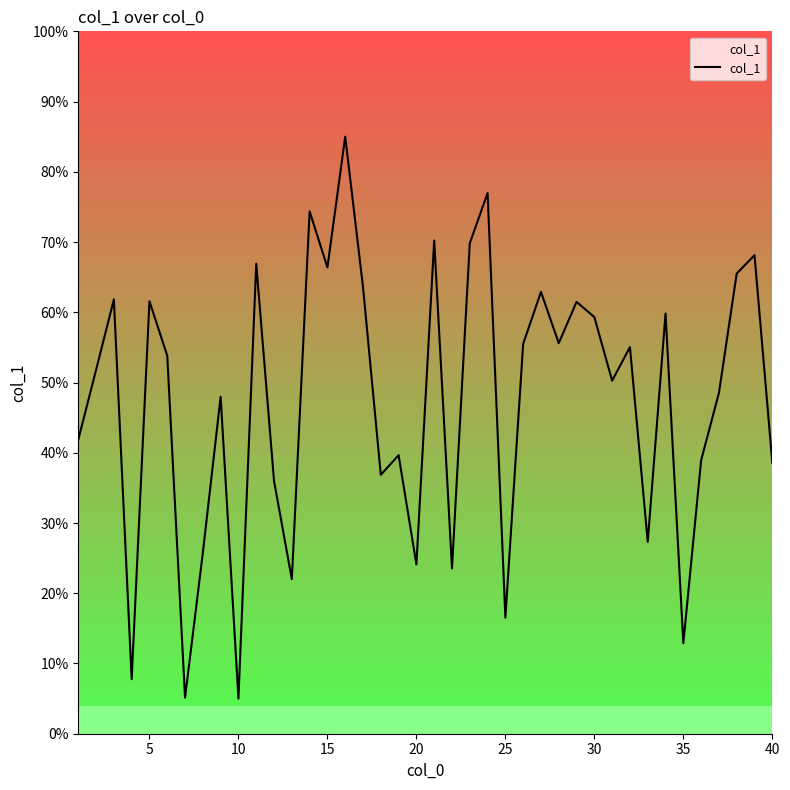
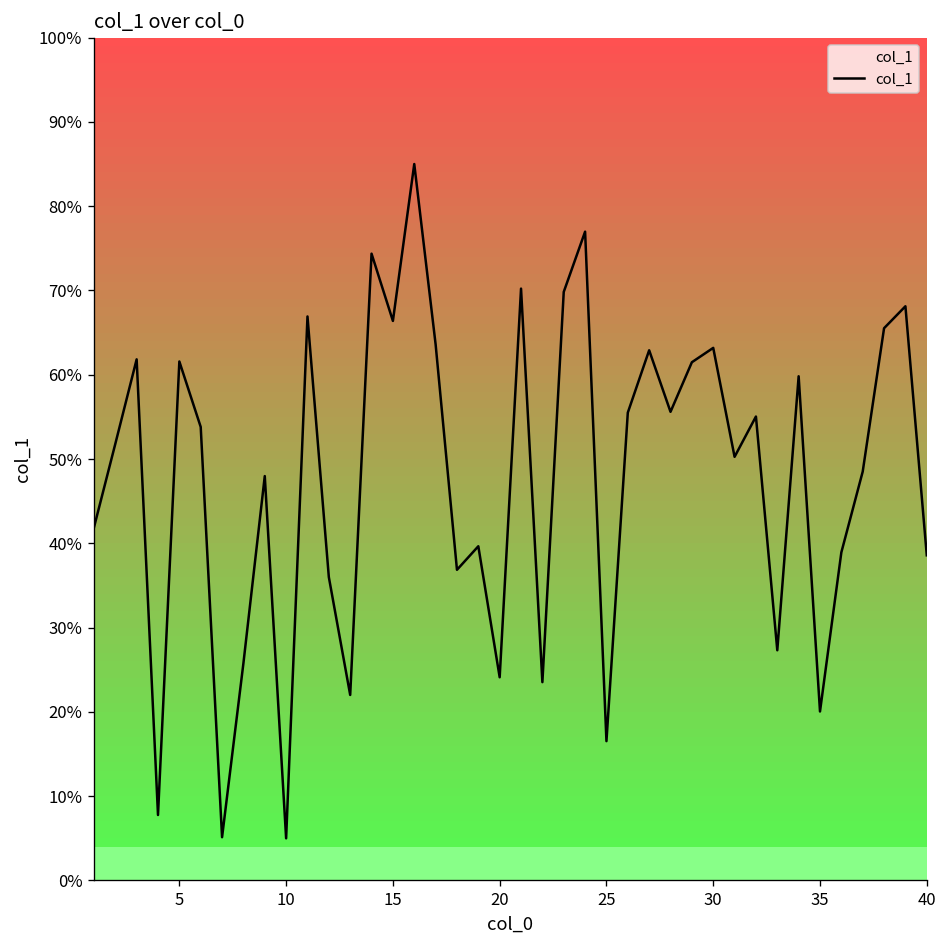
30: 59% -> 63%
35: 13% -> 20%
